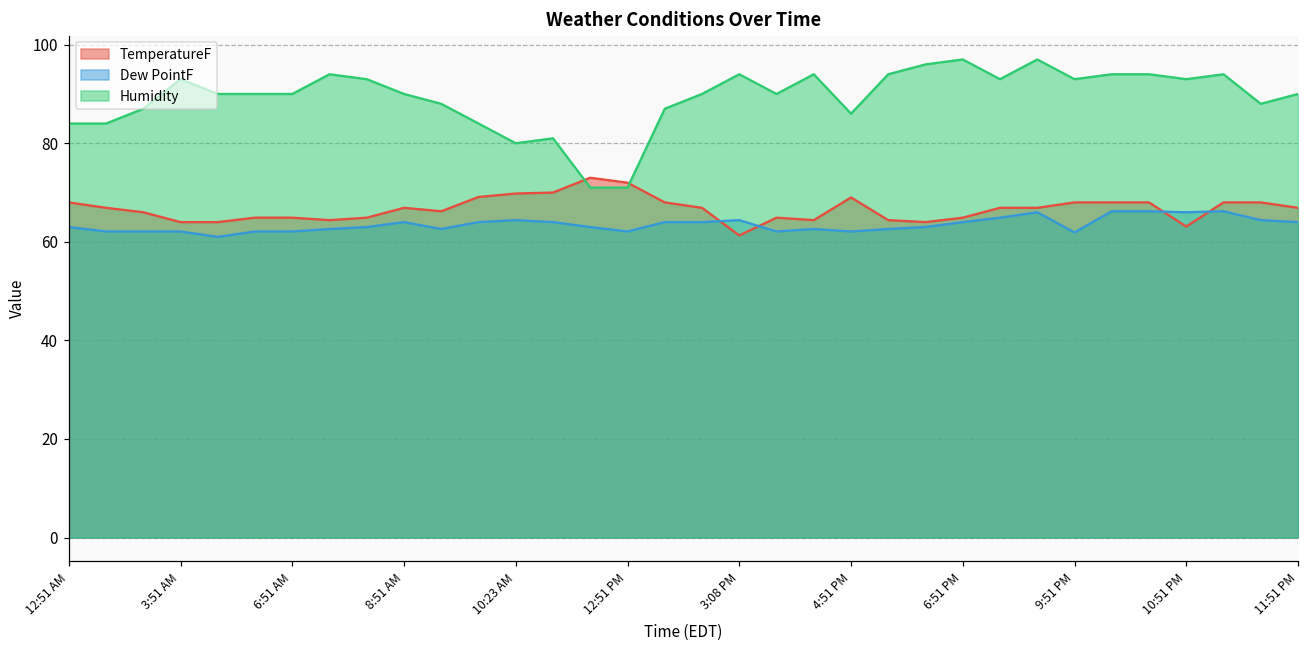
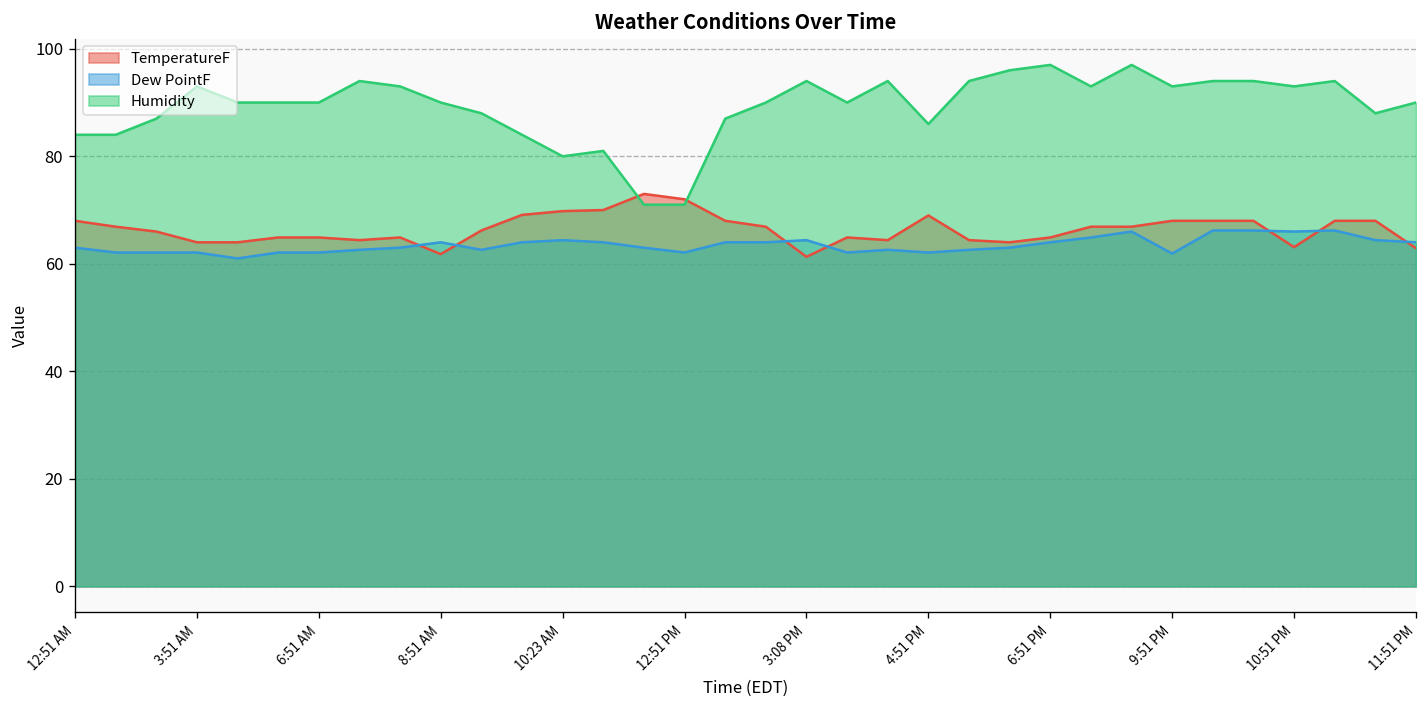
TemperatureF, 8:51 AM: 67 -> 62
TemperatureF, 11:51 PM: 67 -> 63
